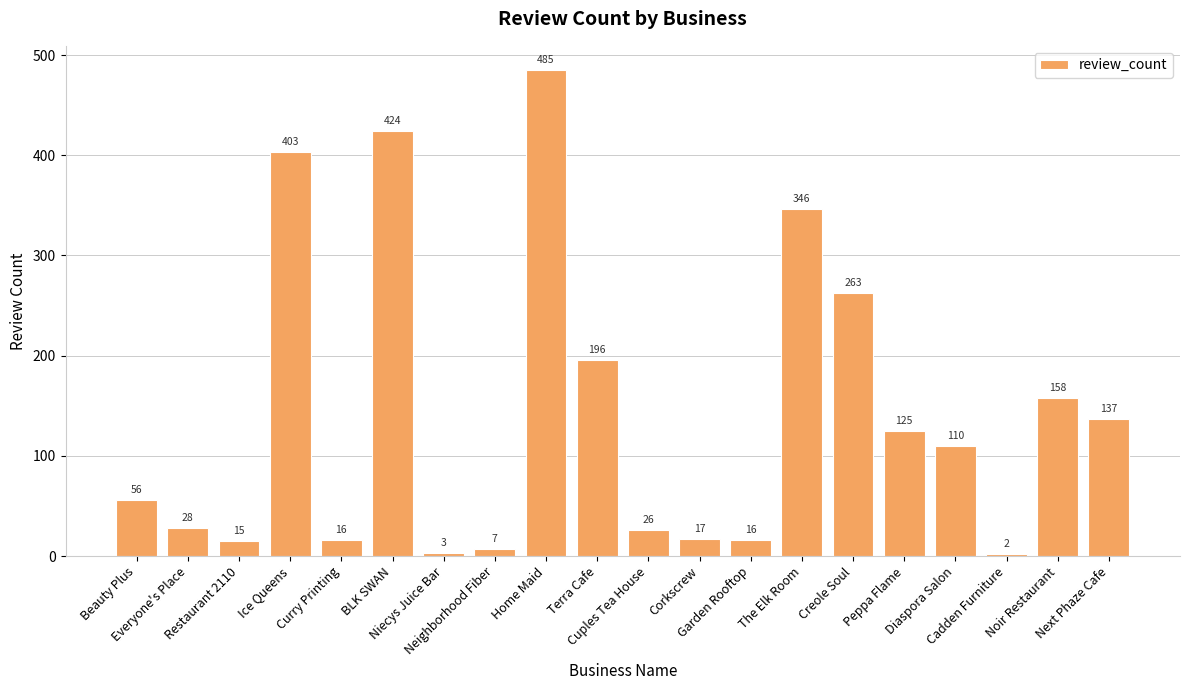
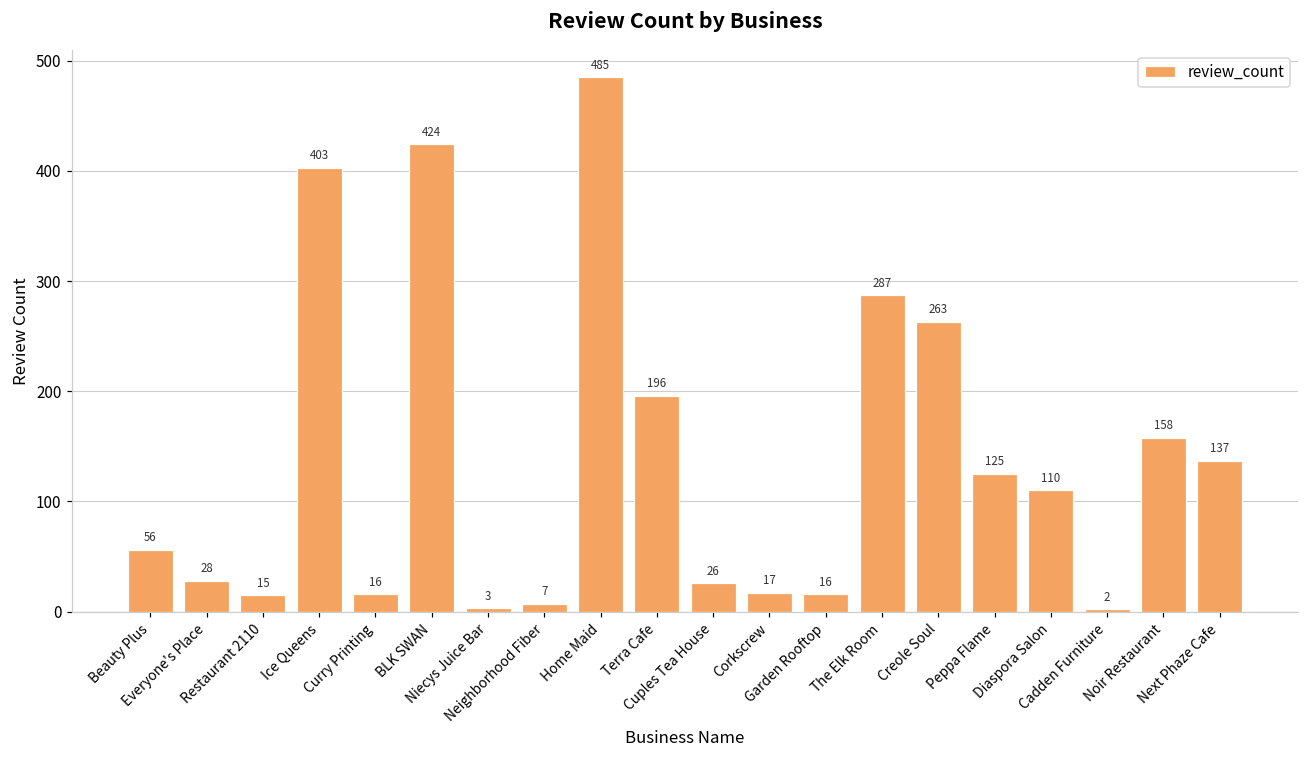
The Elk Room: 346 -> 287
